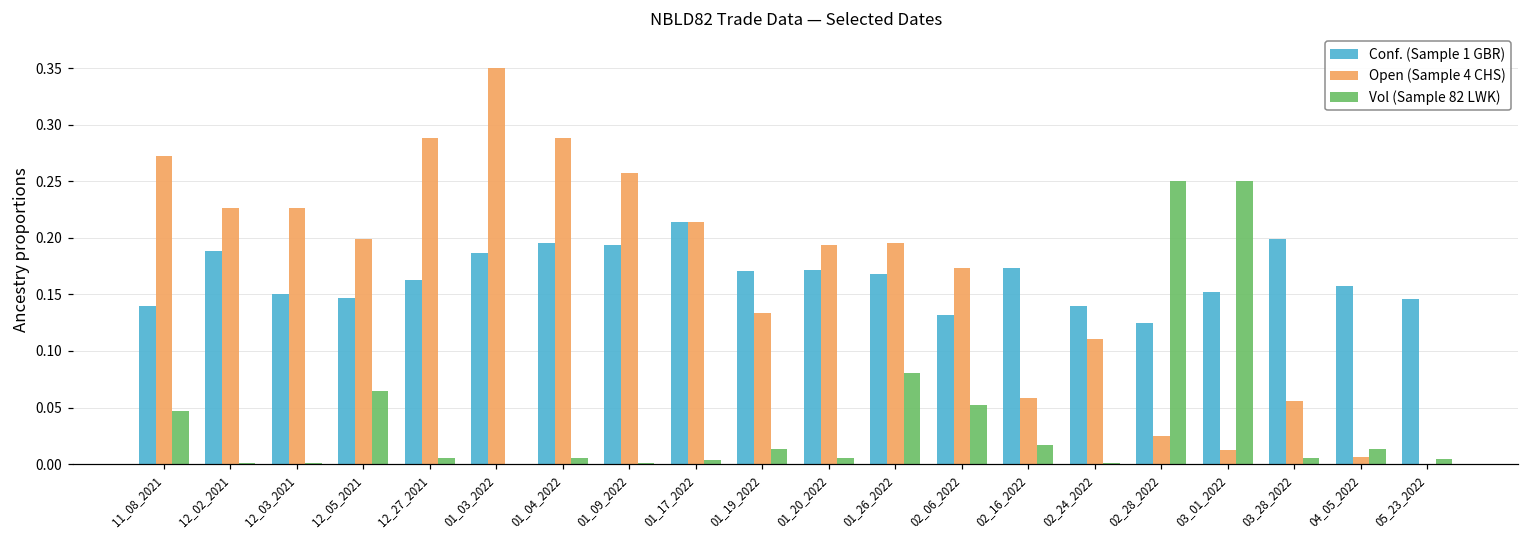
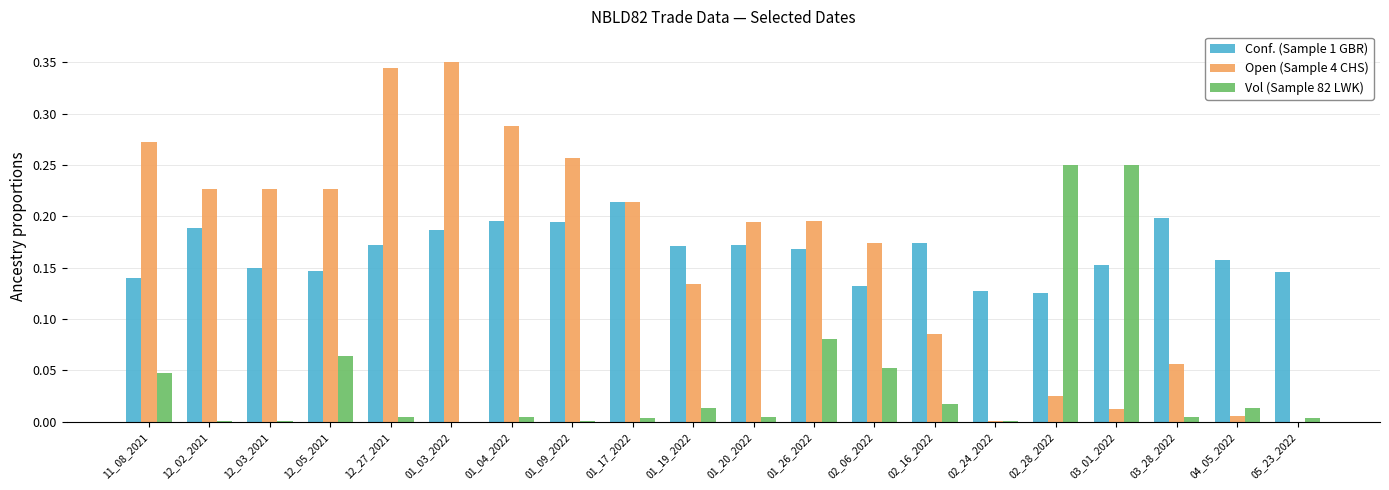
Open (Sample 4 CHS), 12_05_2021: 0.199 -> 0.226
Conf. (Sample 1 GBR), 12_27_2021: 0.163 -> 0.172
Open (Sample 4 CHS), 12_27_2021: 0.288 -> 0.344
Open (Sample 4 CHS), 02_16_2022: 0.058 -> 0.085
Conf. (Sample 1 GBR), 02_24_2022: 0.139 -> 0.127
Open (Sample 4 CHS), 02_24_2022: 0.111 -> 0.001
